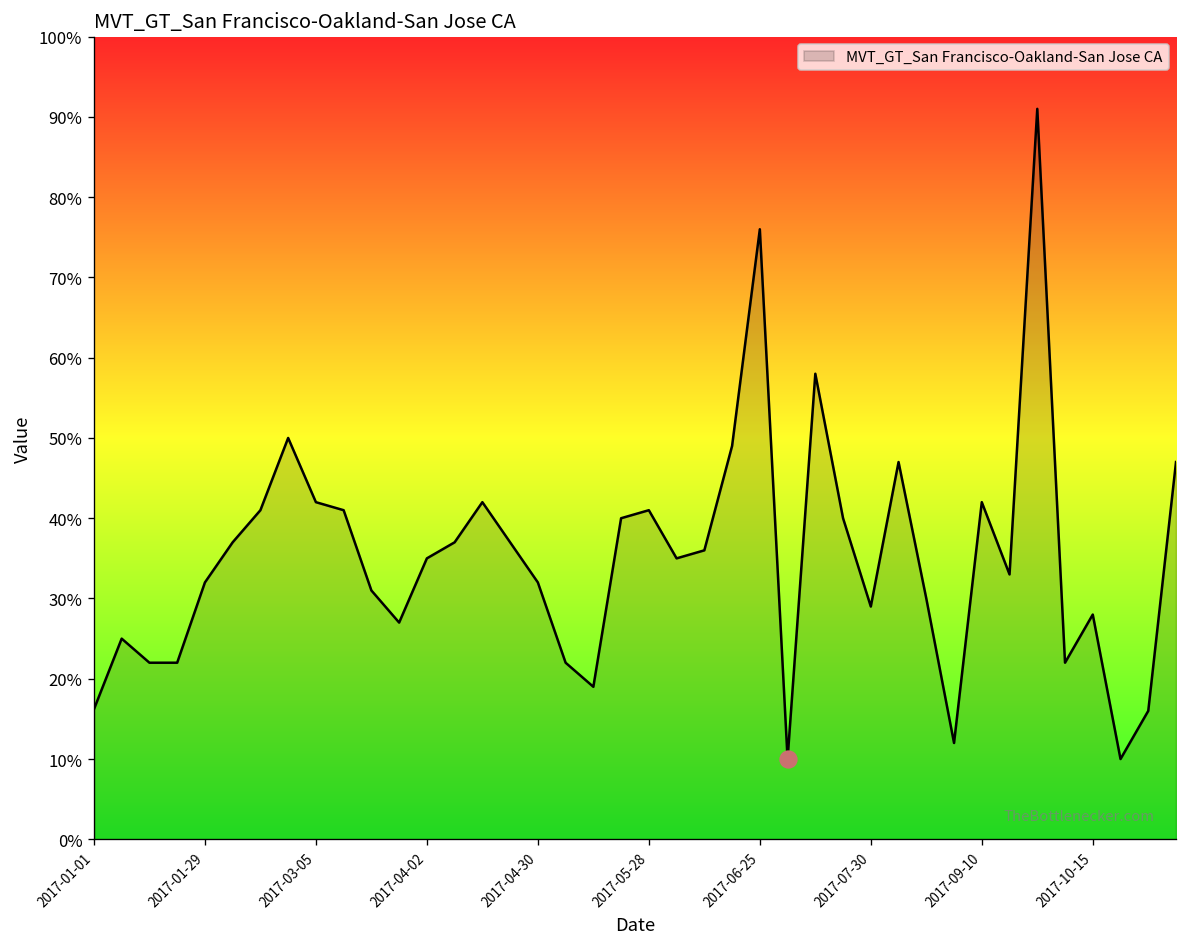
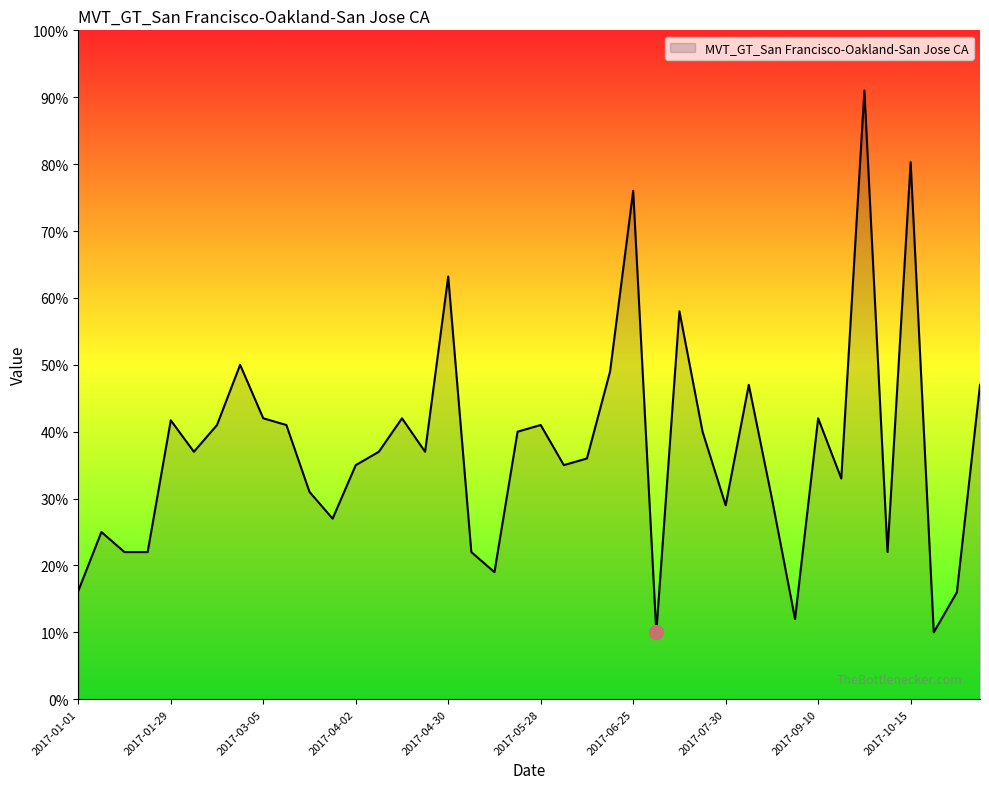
MVT_GT_San Francisco-Oakland-San Jose CA, 2017-01-29: 32% -> 42%
MVT_GT_San Francisco-Oakland-San Jose CA, 2017-04-30: 32% -> 63%
MVT_GT_San Francisco-Oakland-San Jose CA, 2017-10-15: 28% -> 80%
